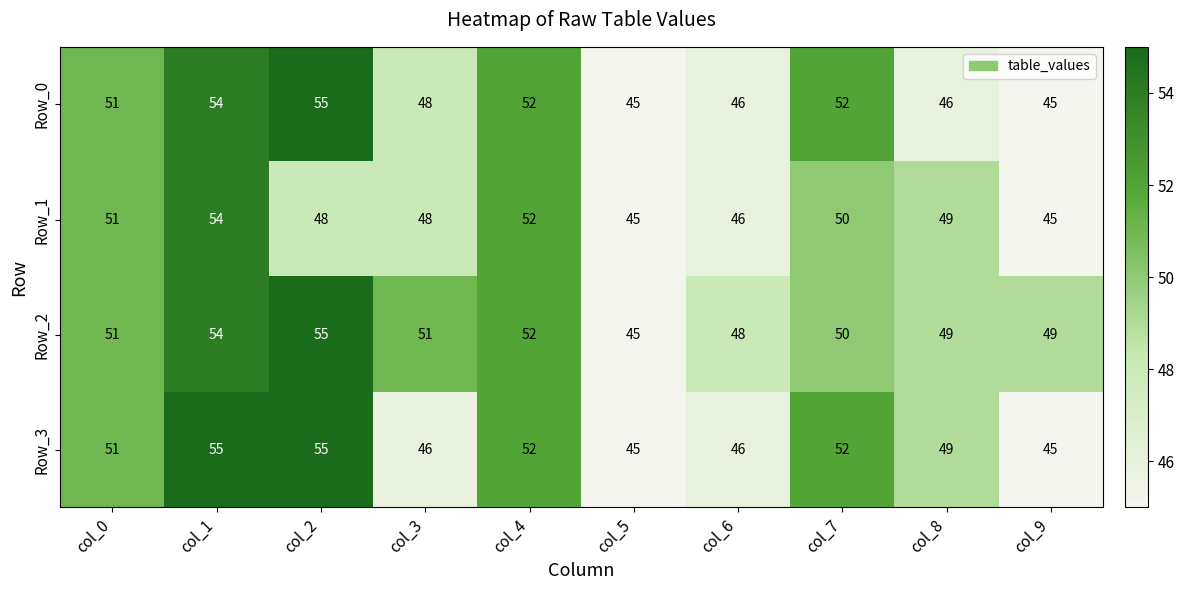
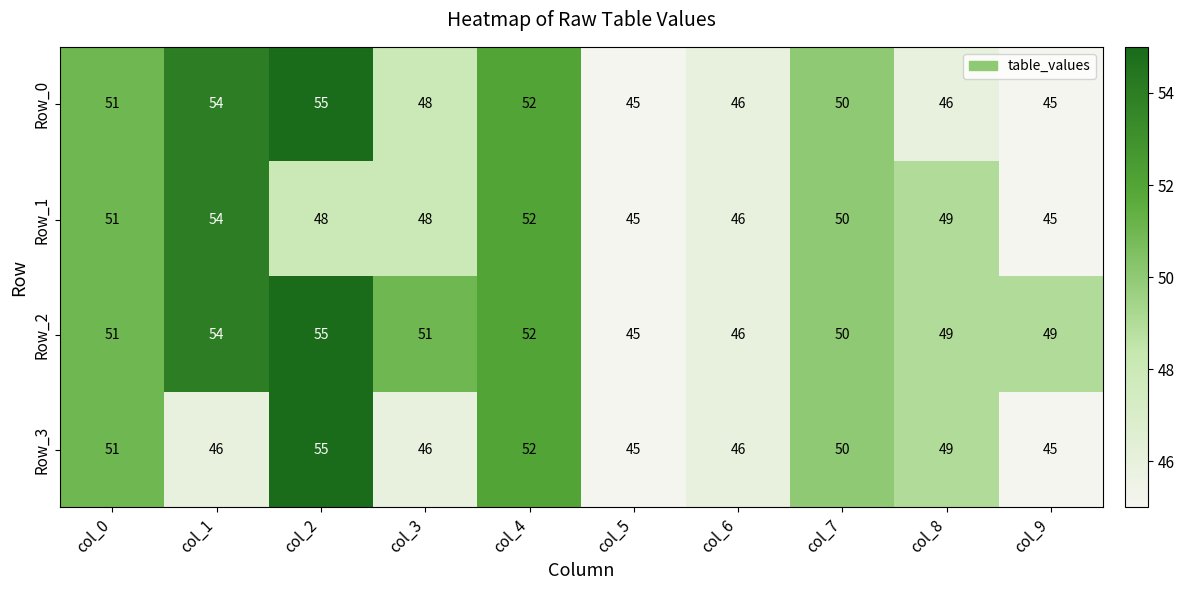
Row_0, col_7: 52 -> 50
Row_2, col_6: 48 -> 46
Row_3, col_1: 55 -> 46
Row_3, col_7: 52 -> 50
